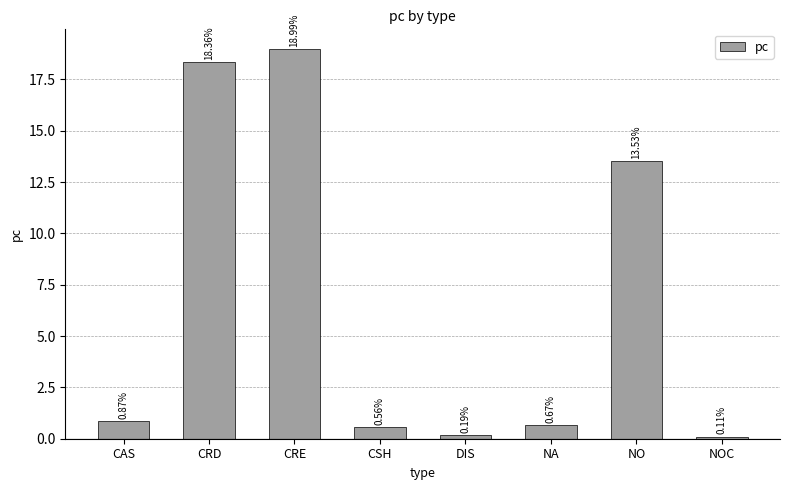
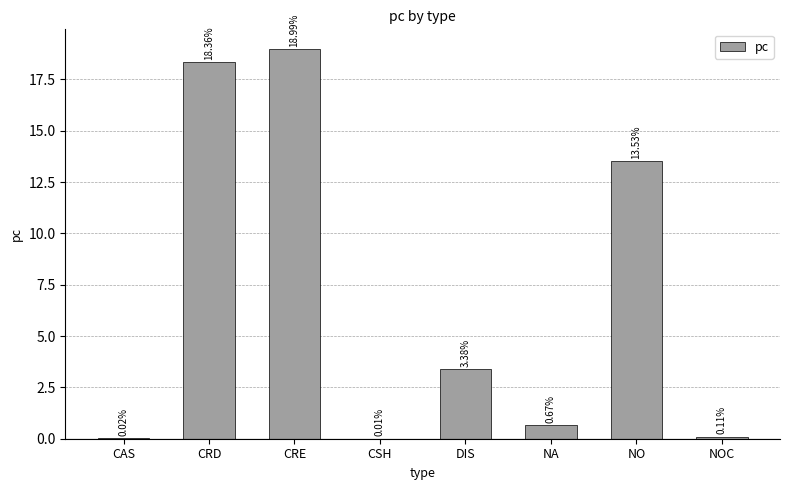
CAS: 0.87% -> 0.02%
CSH: 0.56% -> 0.01%
DIS: 0.19% -> 3.38%
